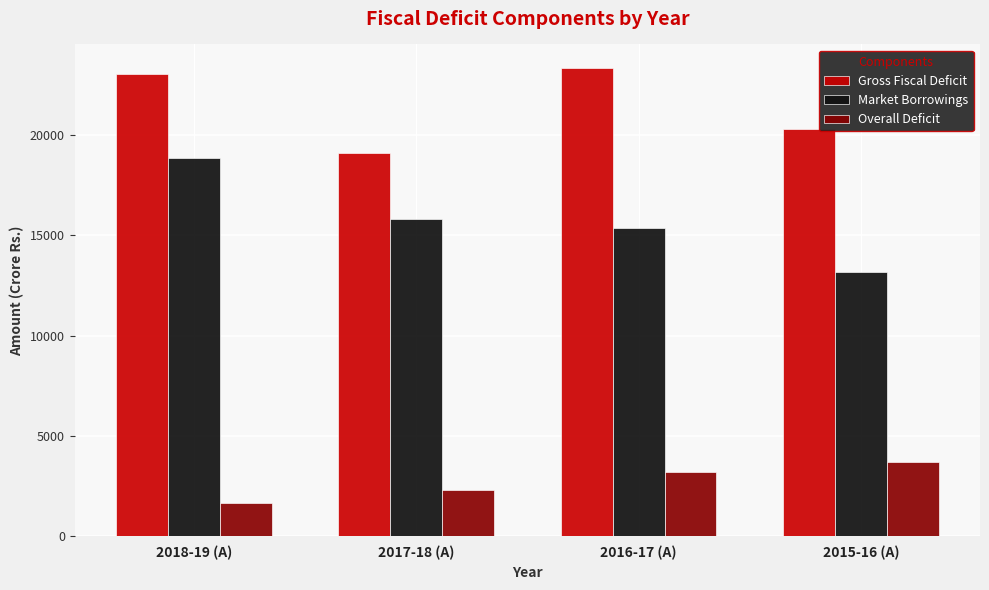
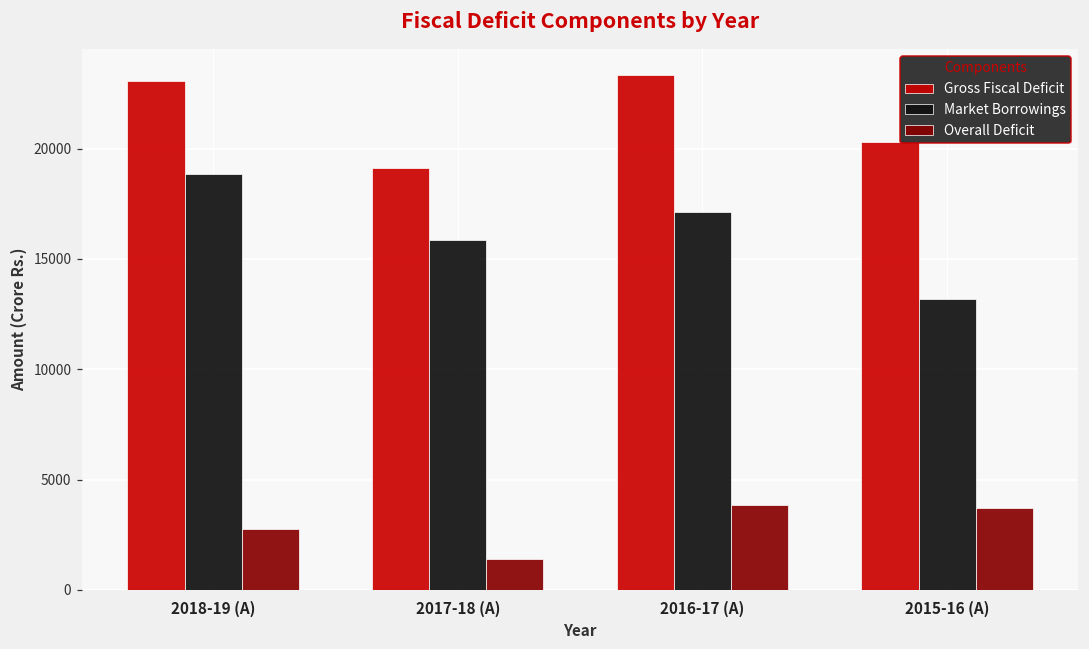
Overall Deficit, 2018-19 (A): 1700 -> 2800
Overall Deficit, 2017-18 (A): 2300 -> 1400
Market Borrowings, 2016-17 (A): 15400 -> 17100
Overall Deficit, 2016-17 (A): 3200 -> 3900
